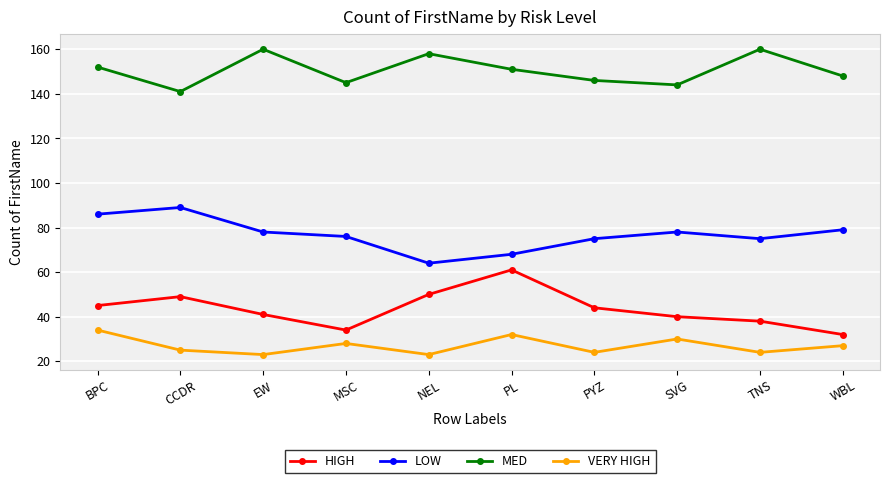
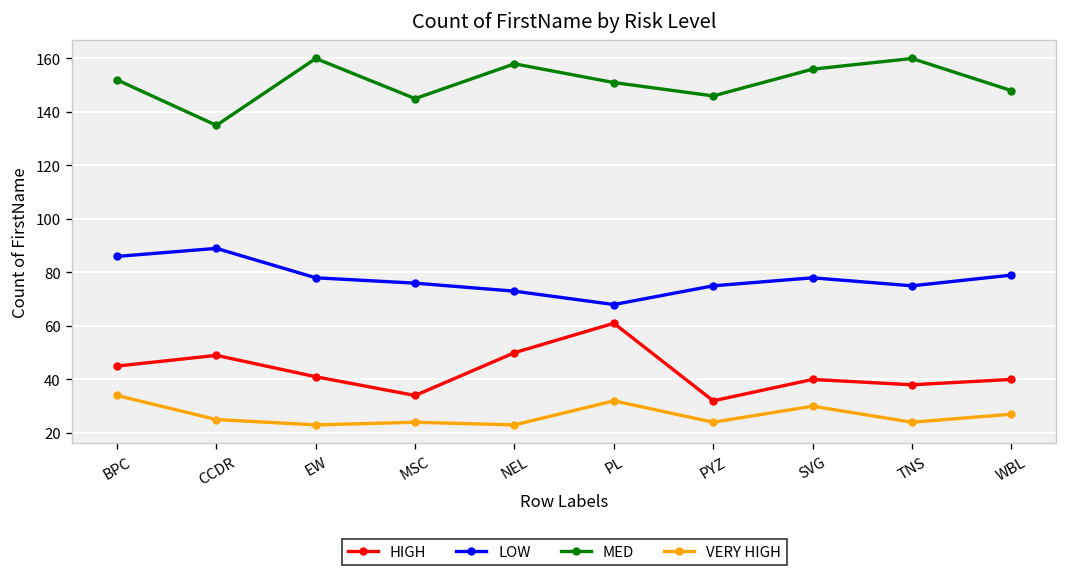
MED, CCDR: 141 -> 135
VERY HIGH, MSC: 28 -> 24
LOW, NEL: 64 -> 73
HIGH, PYZ: 44 -> 32
MED, SVG: 144 -> 156
HIGH, WBL: 32 -> 40
